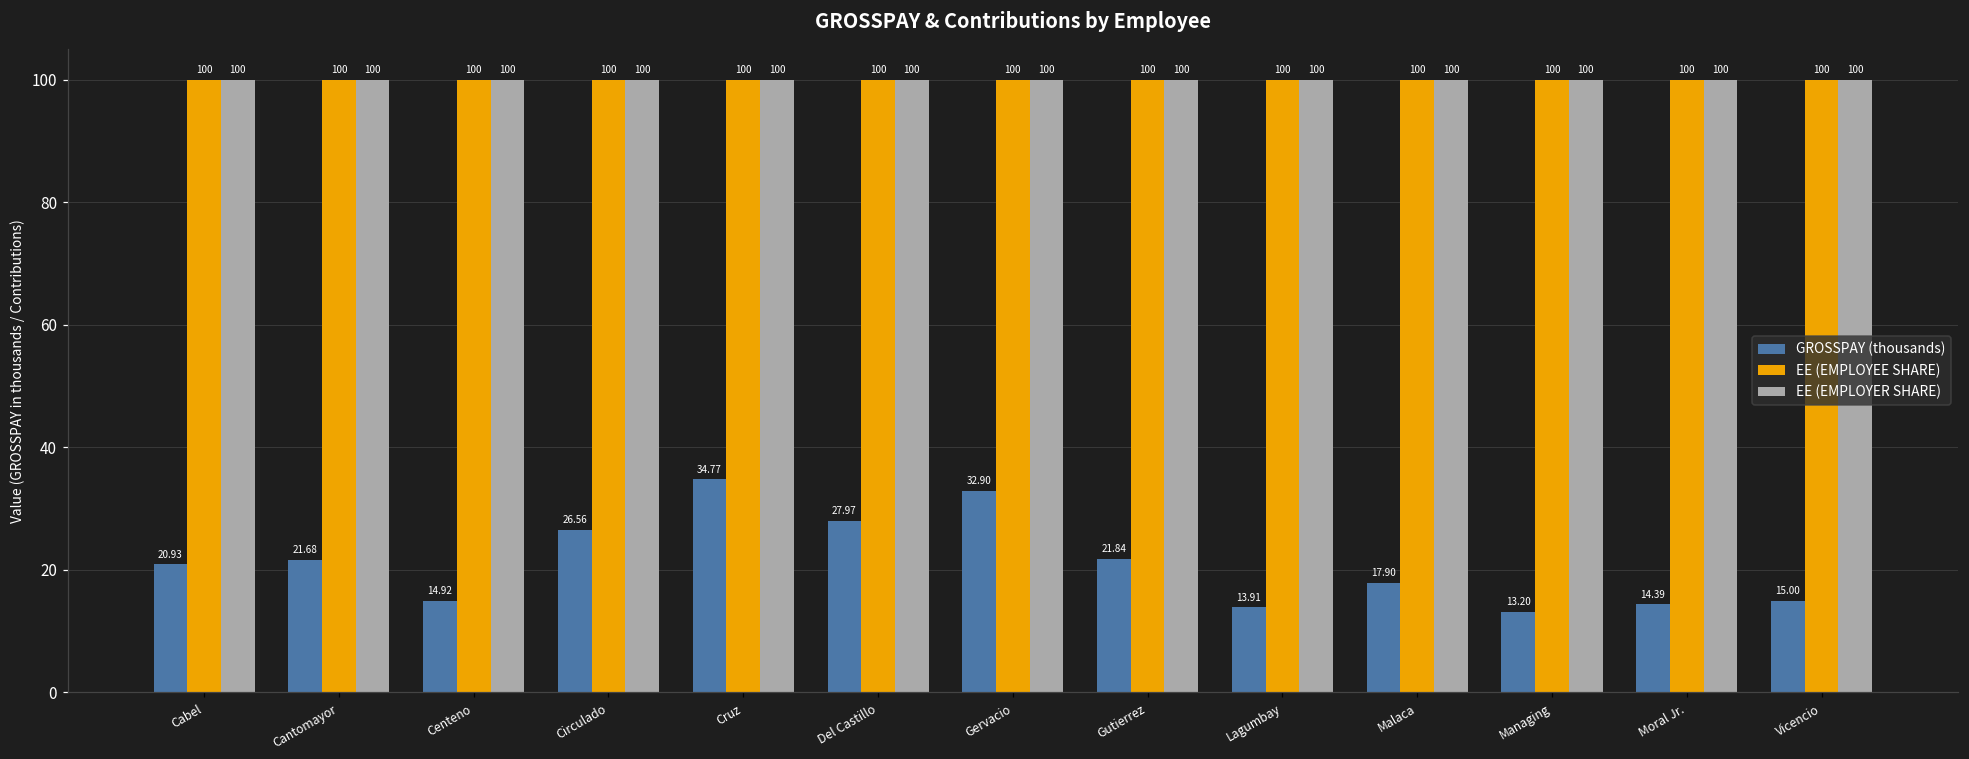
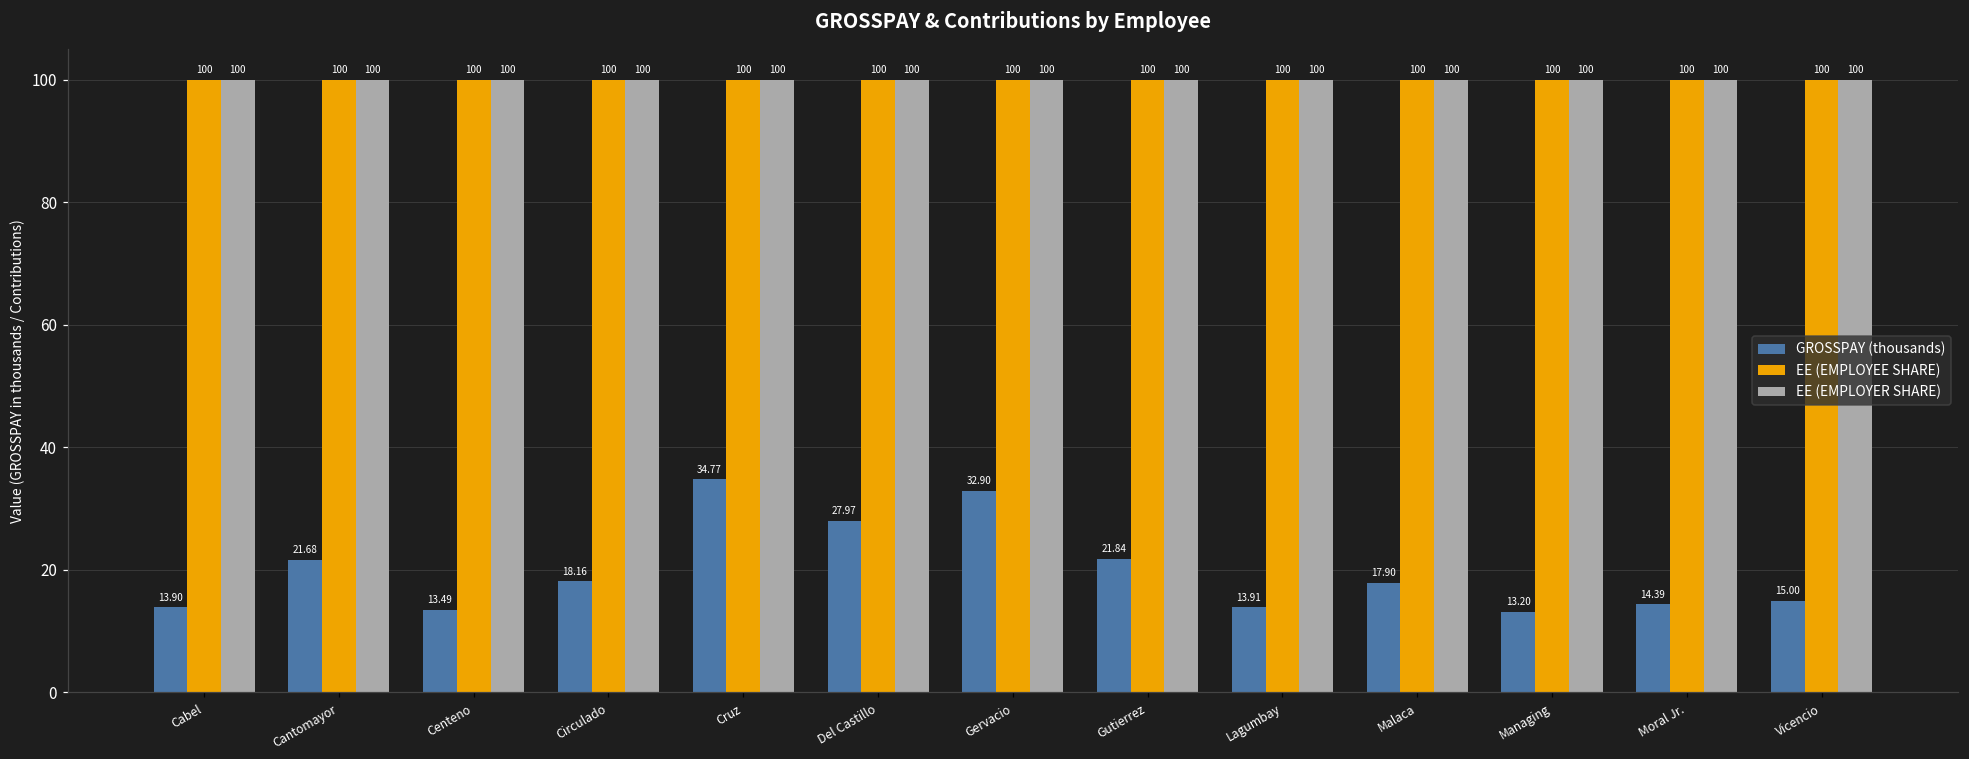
GROSSPAY (thousands), Cabel: 20.93 -> 13.90
GROSSPAY (thousands), Centeno: 14.92 -> 13.49
GROSSPAY (thousands), Circulado: 26.56 -> 18.16
